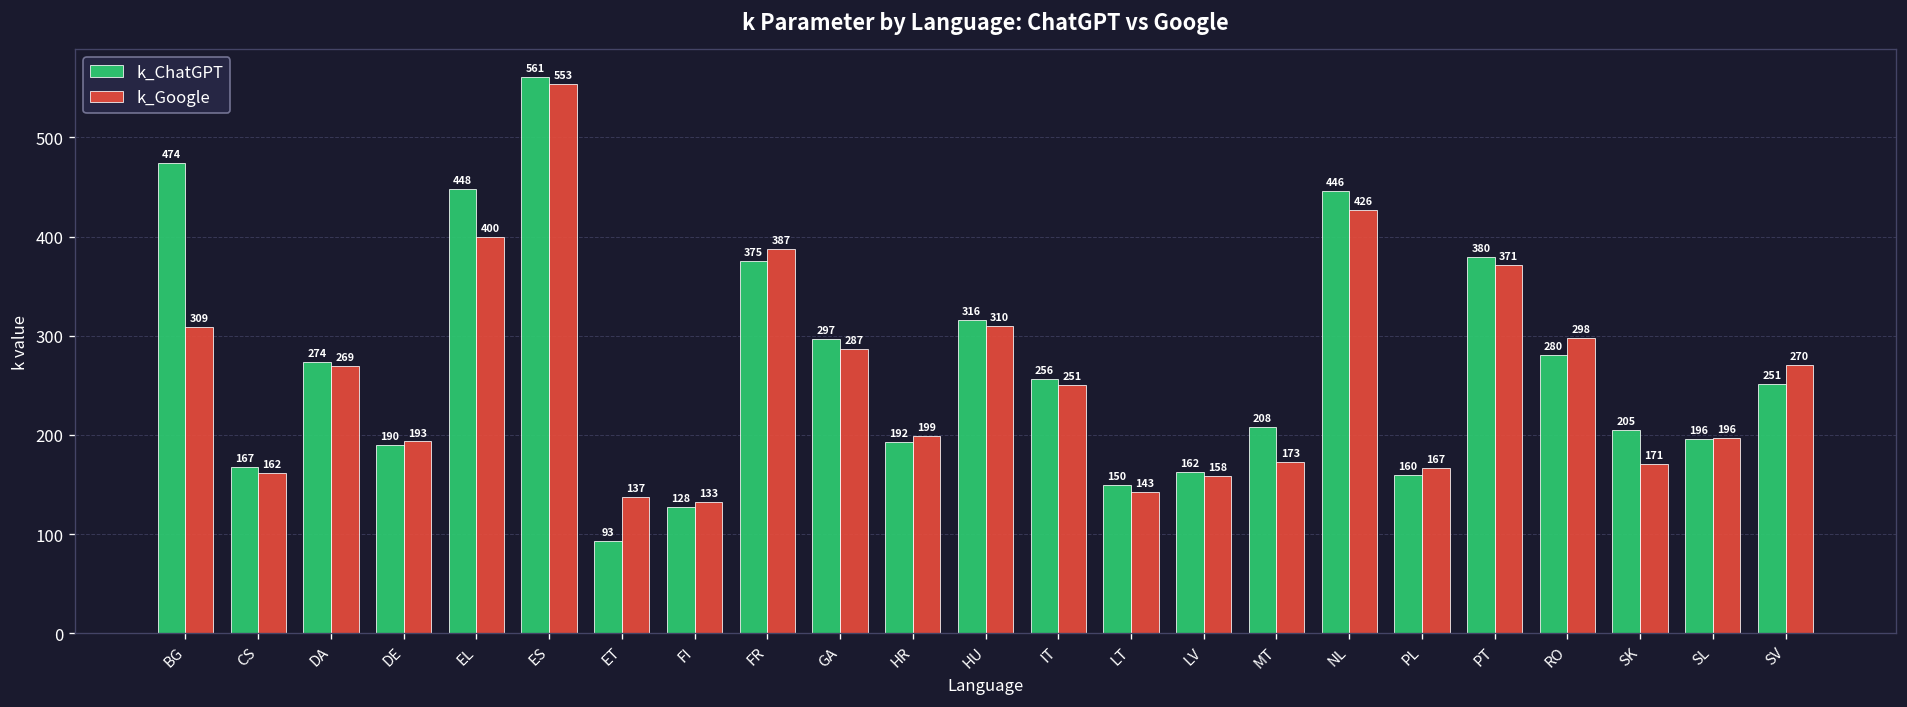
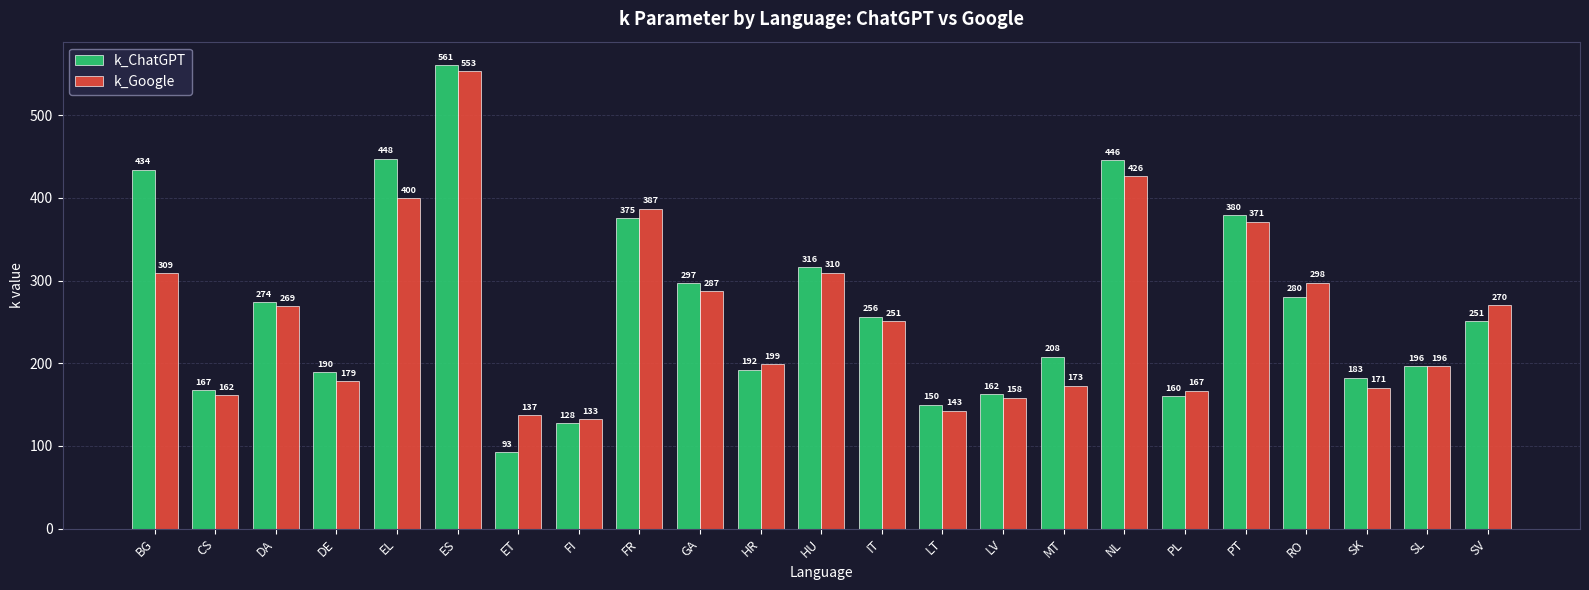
k_ChatGPT, BG: 474 -> 434
k_Google, DE: 193 -> 179
k_ChatGPT, SK: 205 -> 183
